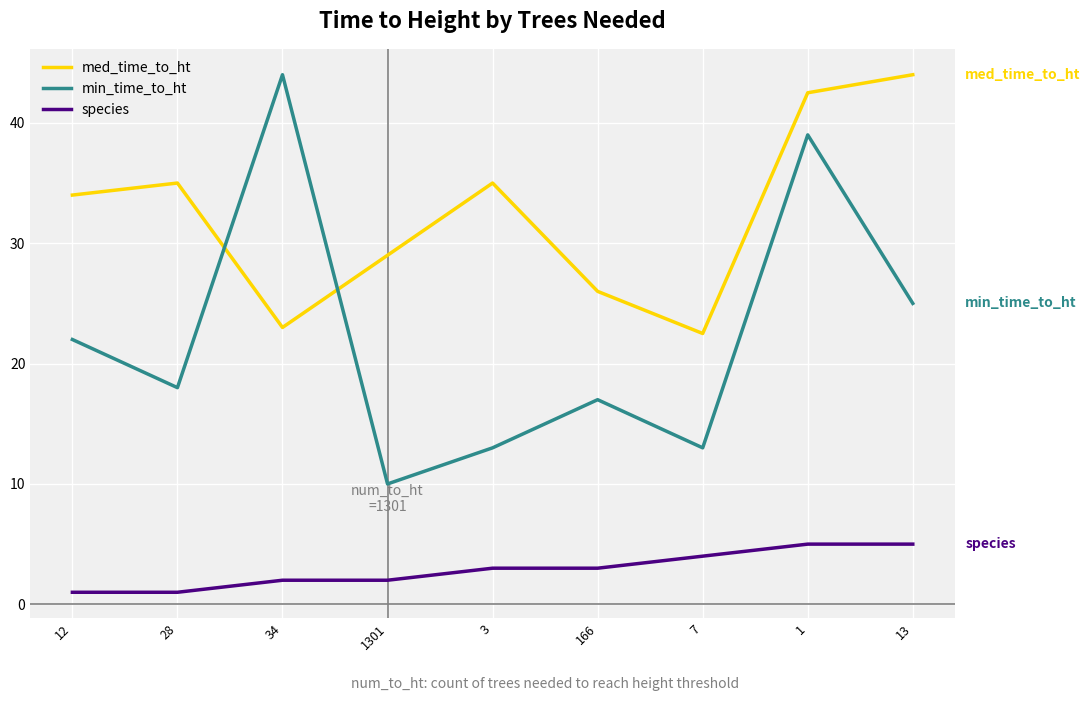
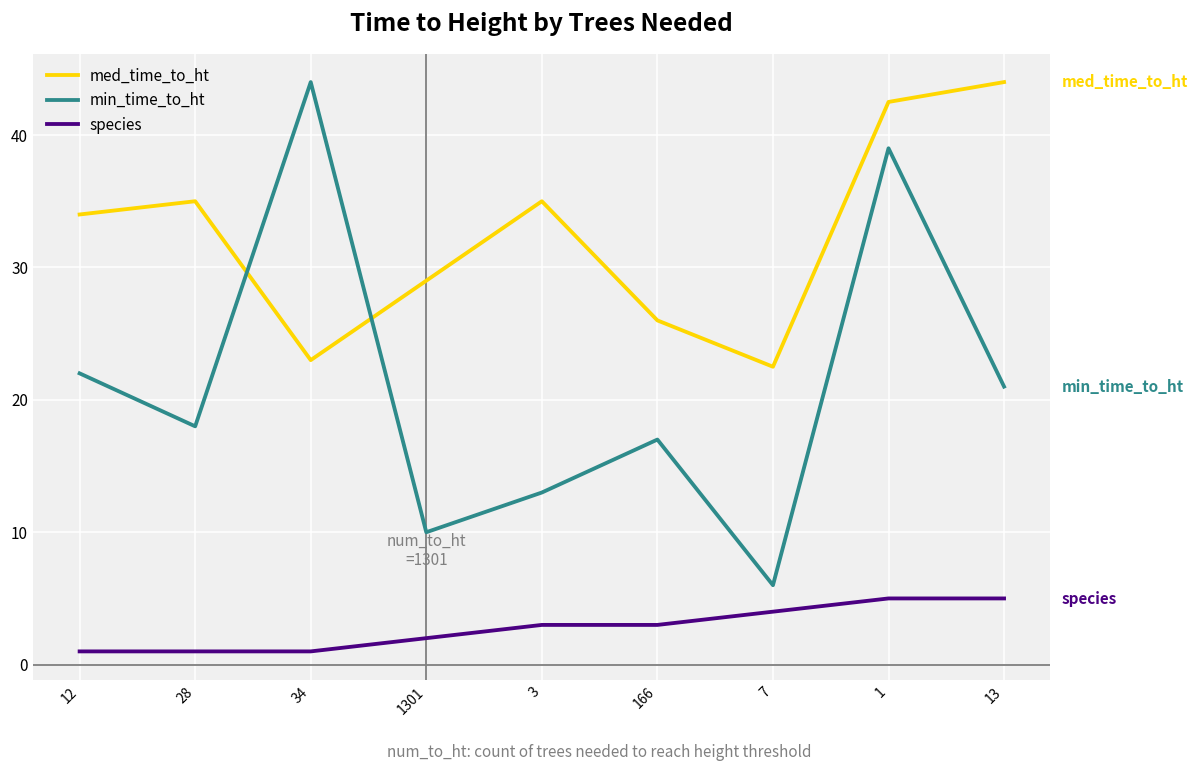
species, 34: 2 -> 1
min_time_to_ht, 7: 13 -> 6
min_time_to_ht, 13: 25 -> 21
